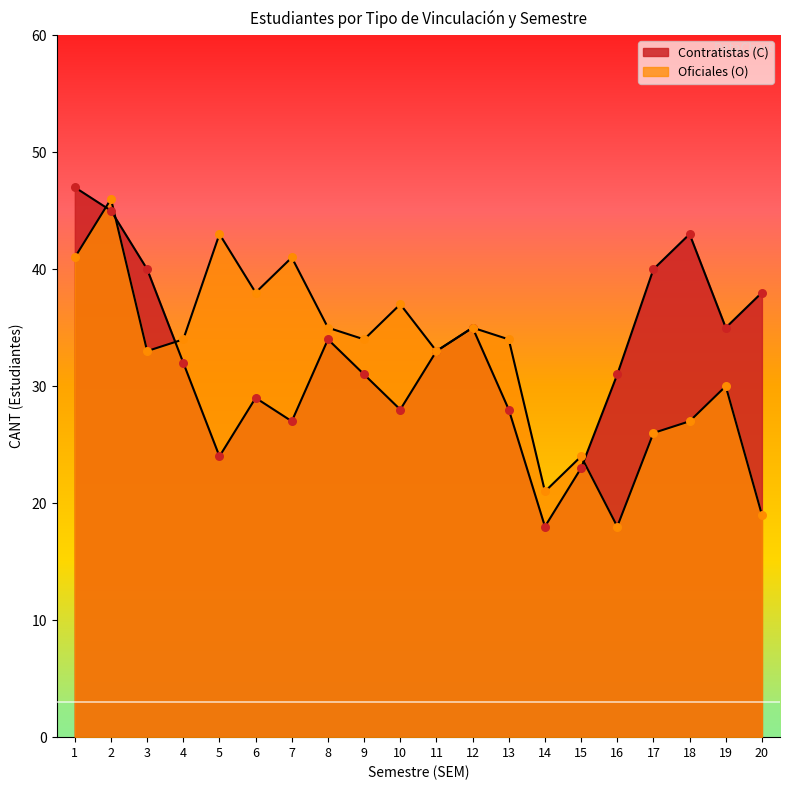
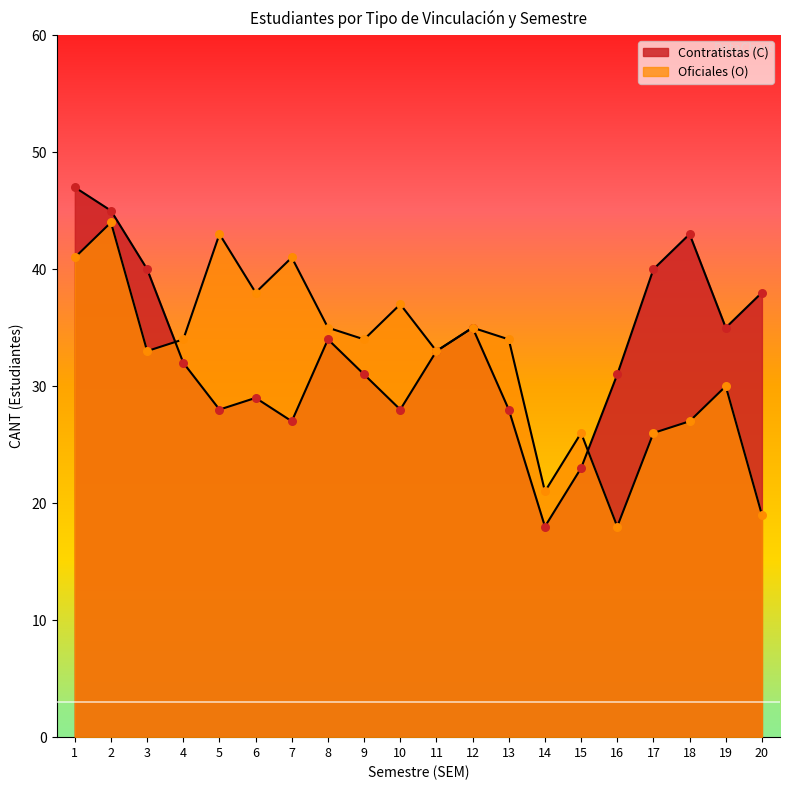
Oficiales (O), 2: 46 -> 44
Contratistas (C), 5: 24 -> 28
Oficiales (O), 15: 24 -> 26
